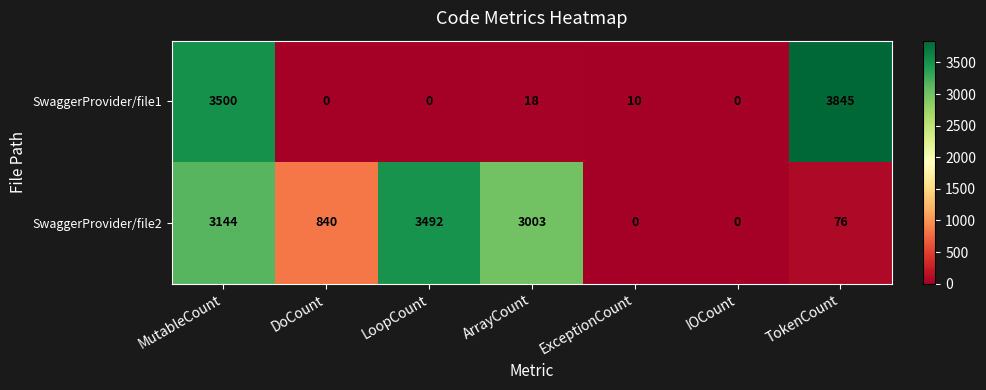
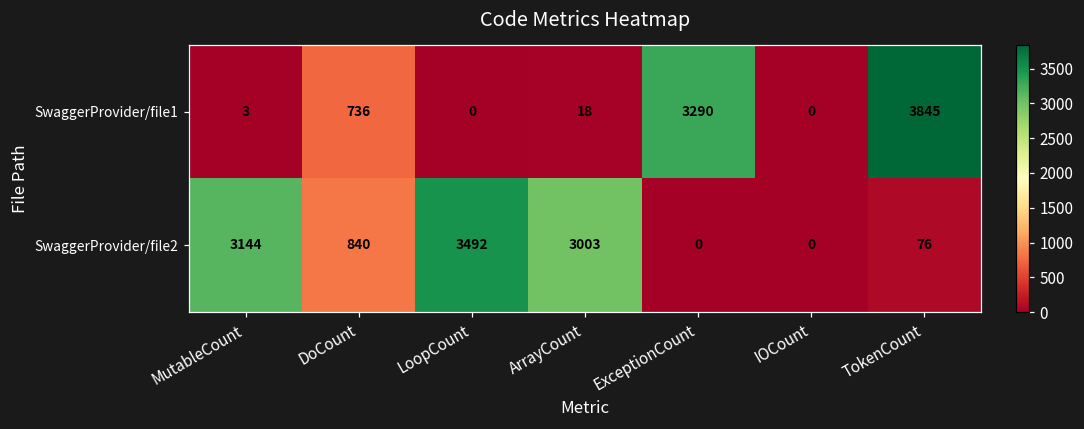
SwaggerProvider/file1, MutableCount: 3500 -> 3
SwaggerProvider/file1, DoCount: 0 -> 736
SwaggerProvider/file1, ExceptionCount: 10 -> 3290
